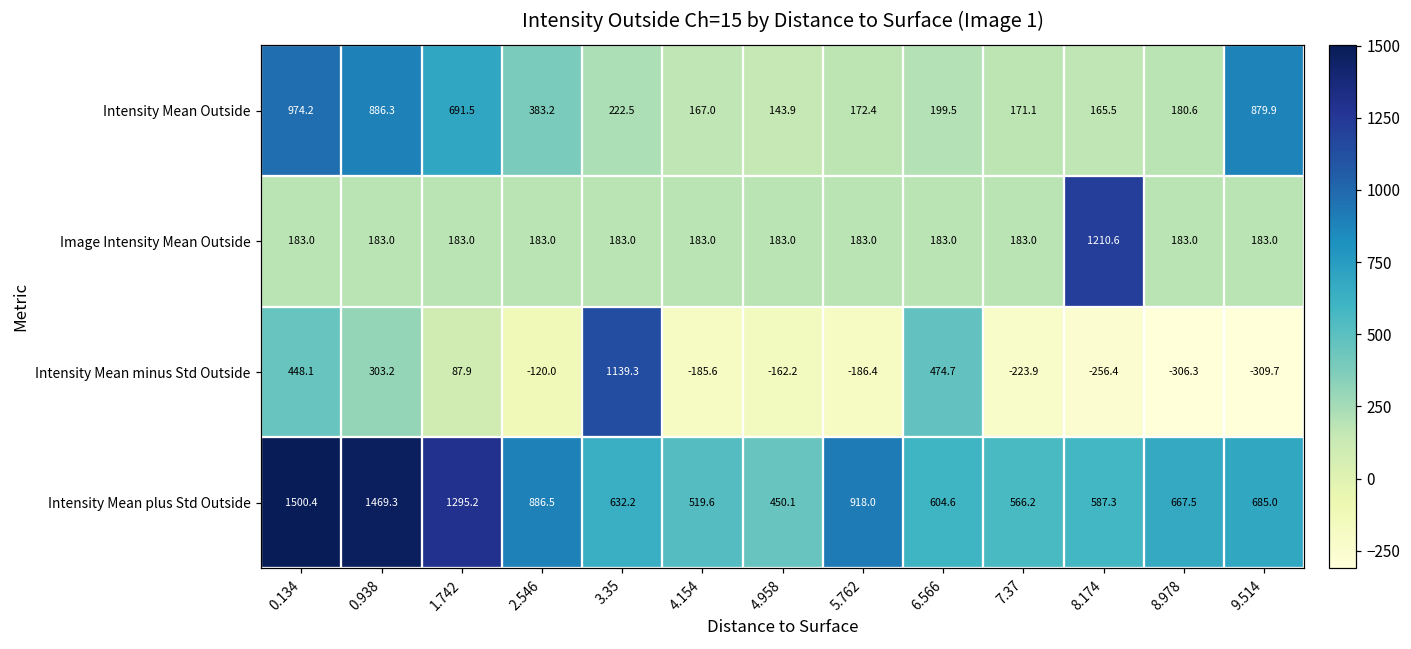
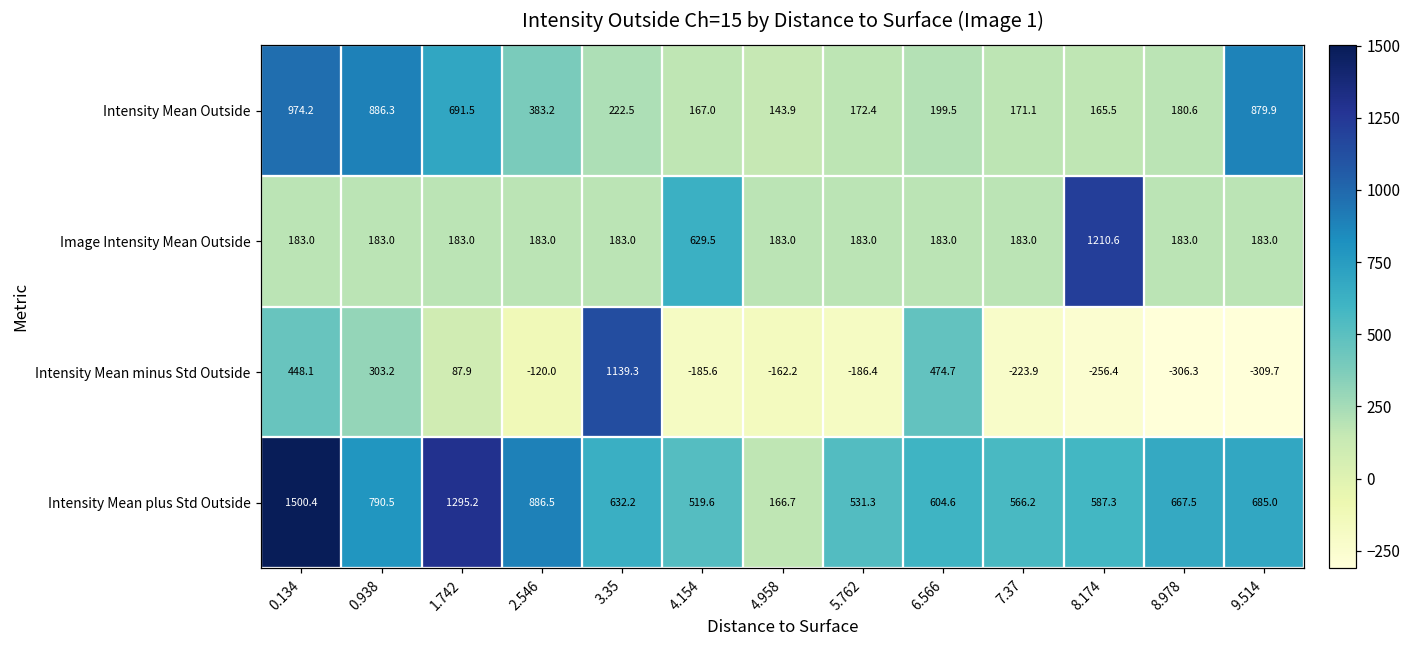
Image Intensity Mean Outside, 4.154: 183.0 -> 629.5
Intensity Mean plus Std Outside, 0.938: 1469.3 -> 790.5
Intensity Mean plus Std Outside, 4.958: 450.1 -> 166.7
Intensity Mean plus Std Outside, 5.762: 918.0 -> 531.3
